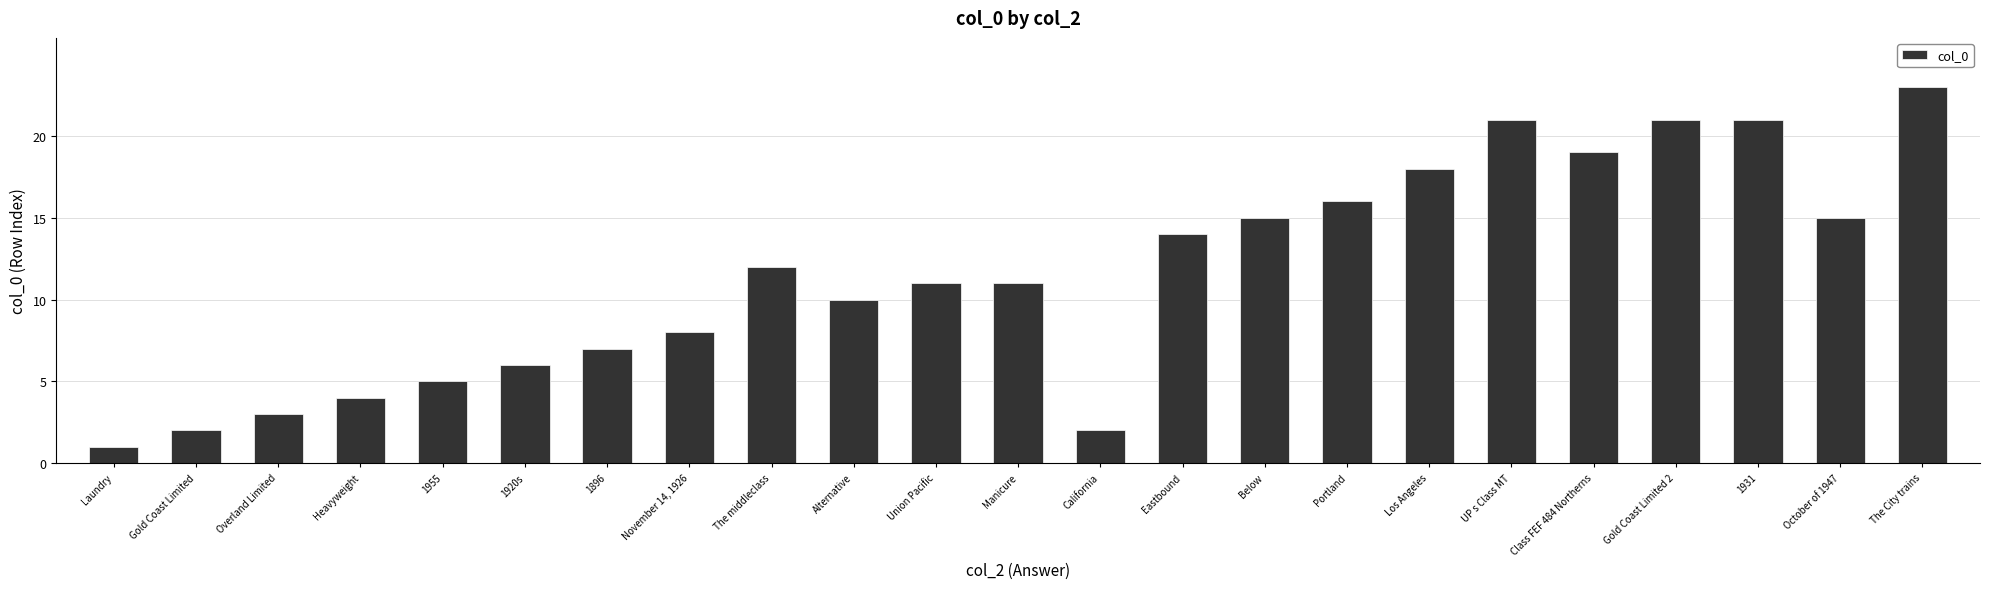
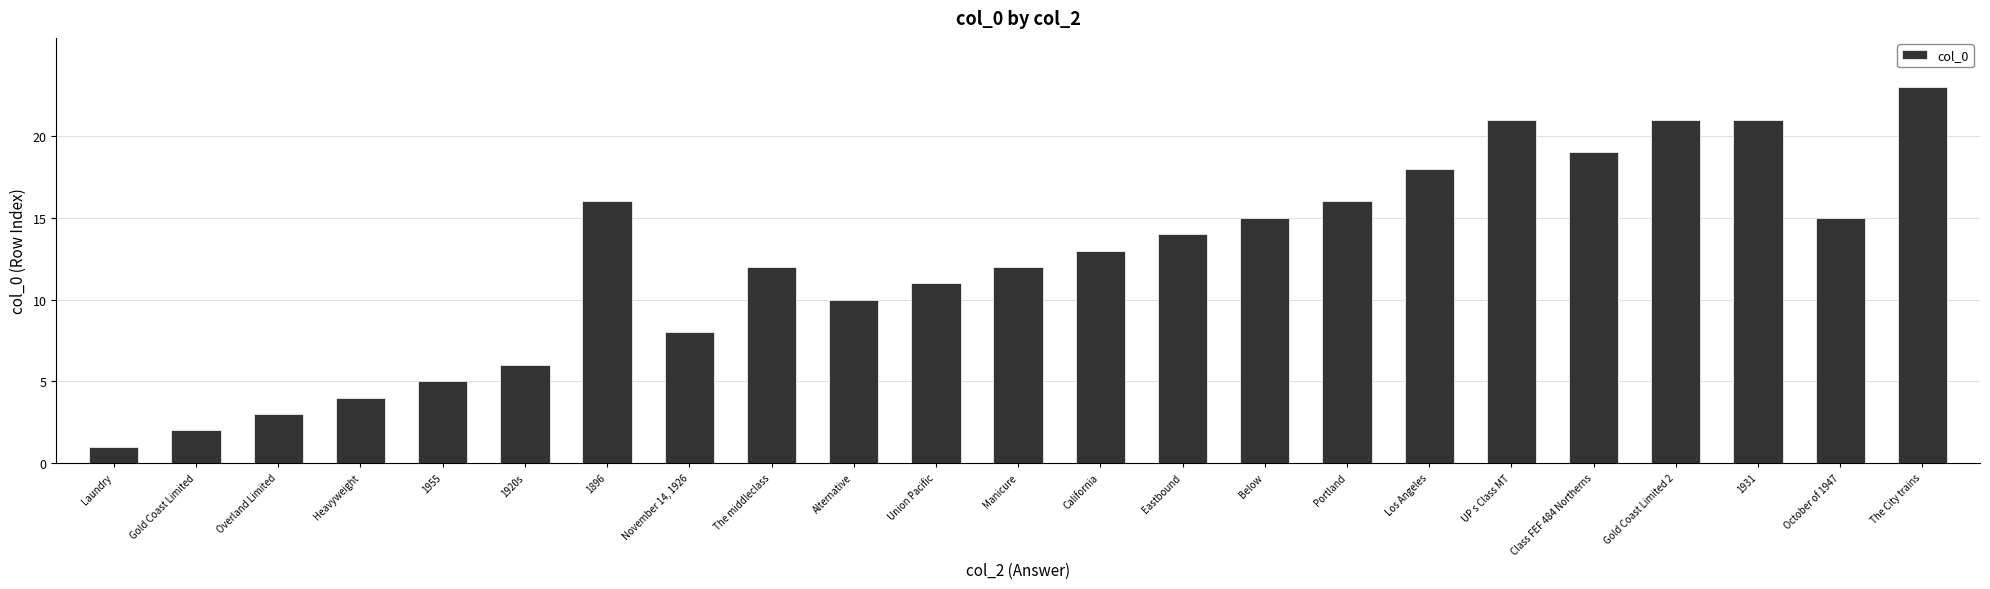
1896: 7 -> 16
Manicure: 11 -> 12
California: 2 -> 13
